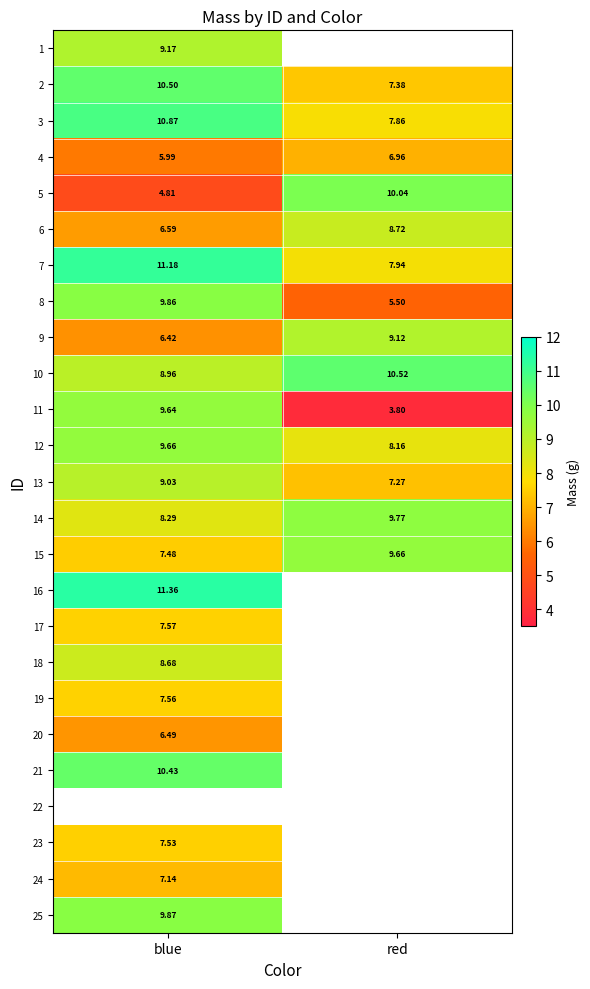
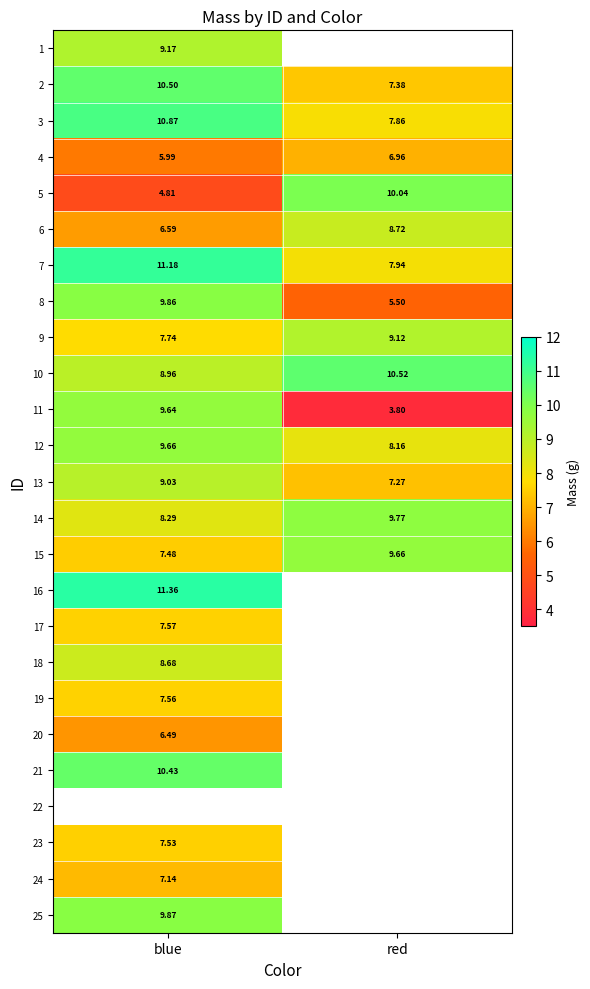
9, blue: 6.42 -> 7.74
